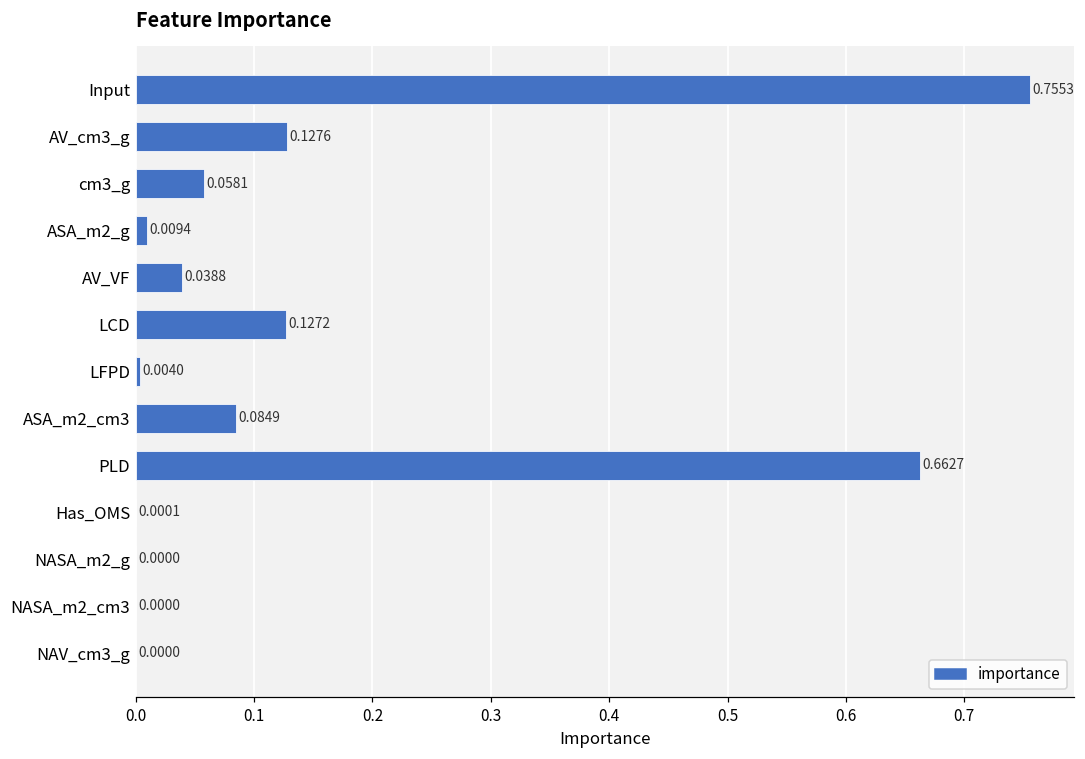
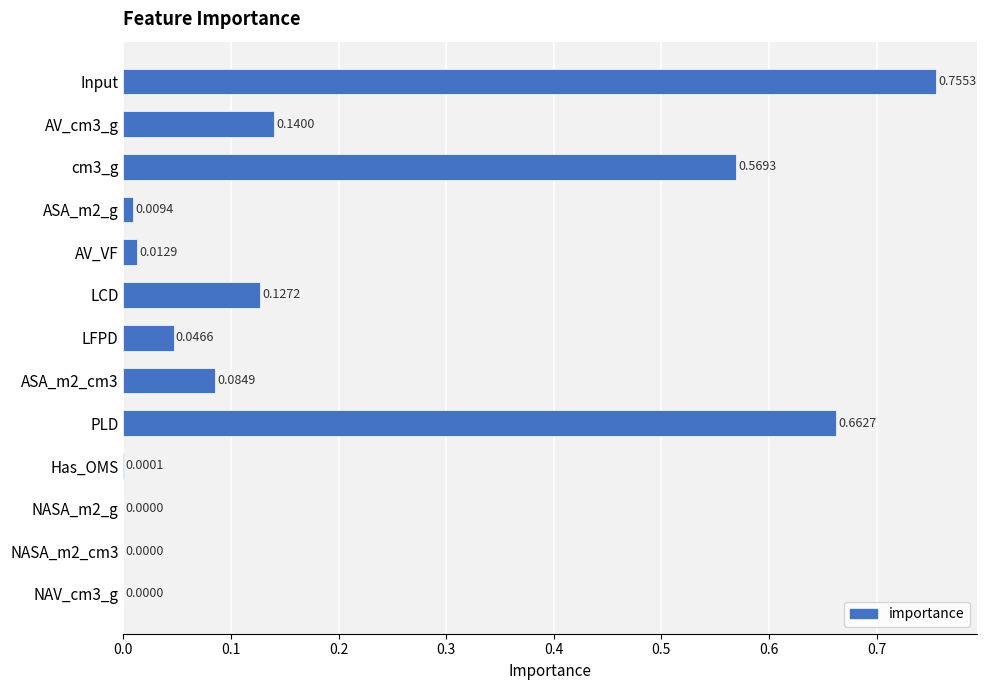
AV_cm3_g: 0.1276 -> 0.1400
cm3_g: 0.0581 -> 0.5693
AV_VF: 0.0388 -> 0.0129
LFPD: 0.0040 -> 0.0466
